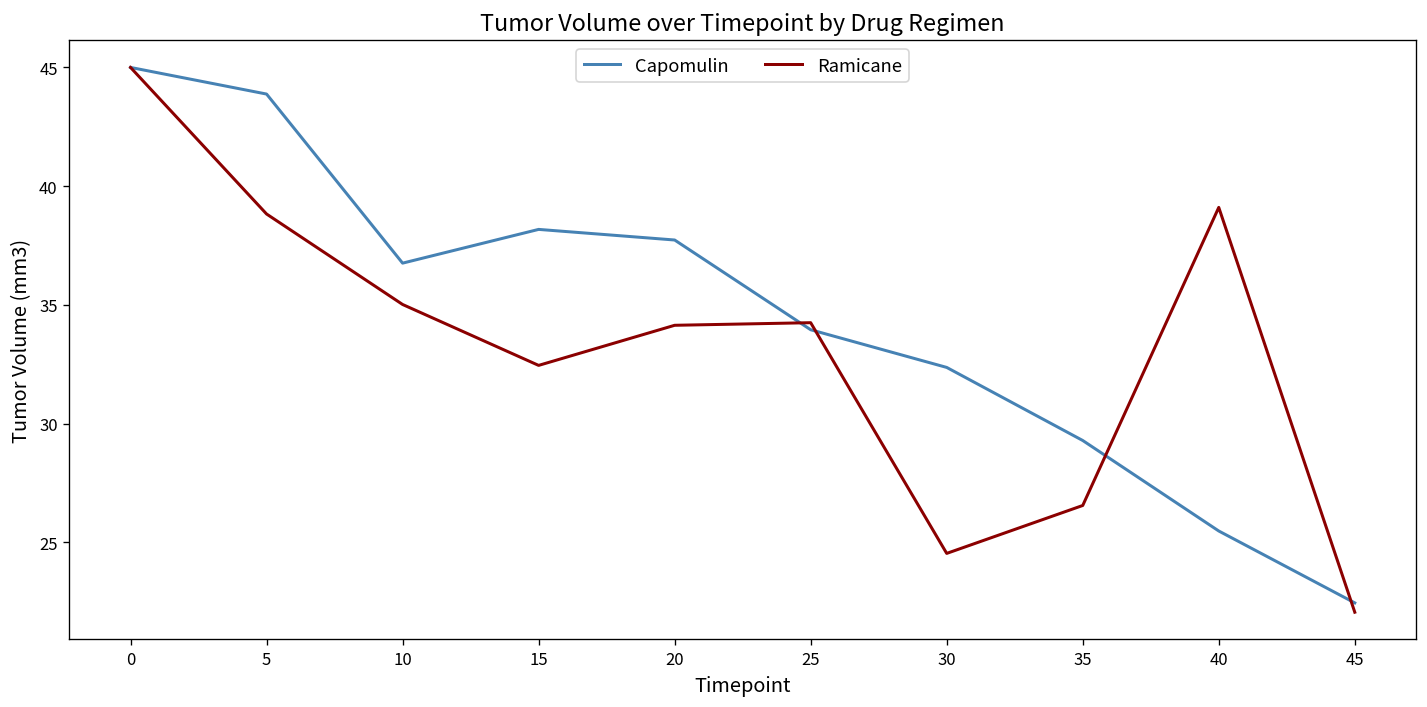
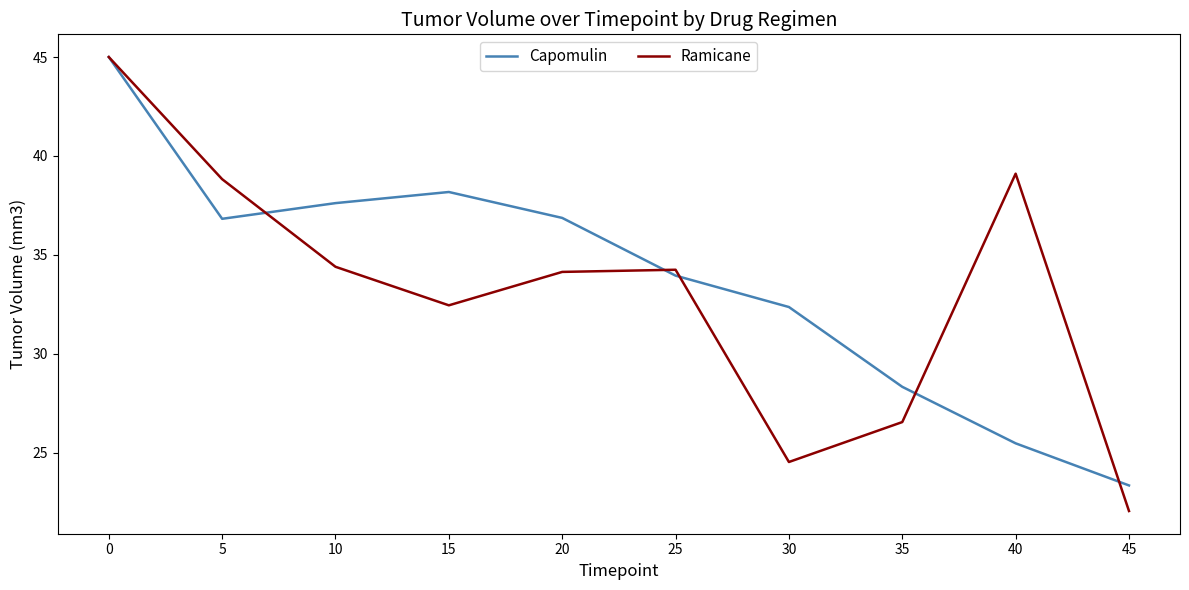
Capomulin, 5: 43.9 -> 36.8
Capomulin, 10: 36.8 -> 37.6
Ramicane, 10: 35.0 -> 34.4
Capomulin, 20: 37.7 -> 36.9
Capomulin, 35: 29.3 -> 28.3
Capomulin, 45: 22.4 -> 23.3
